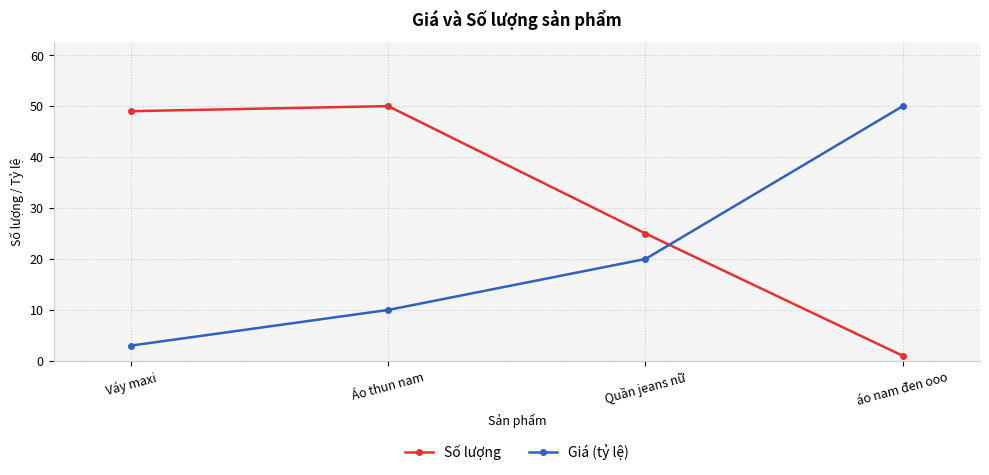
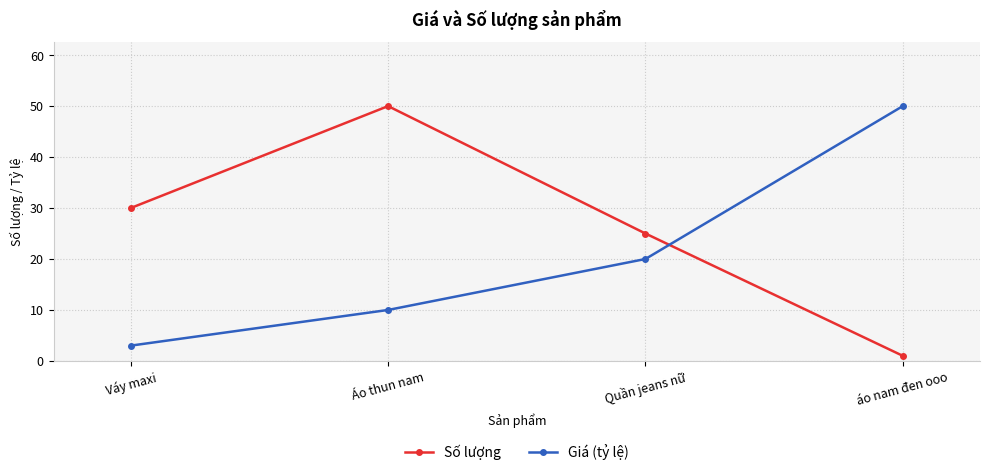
Số lượng, Váy maxi: 49 -> 30
